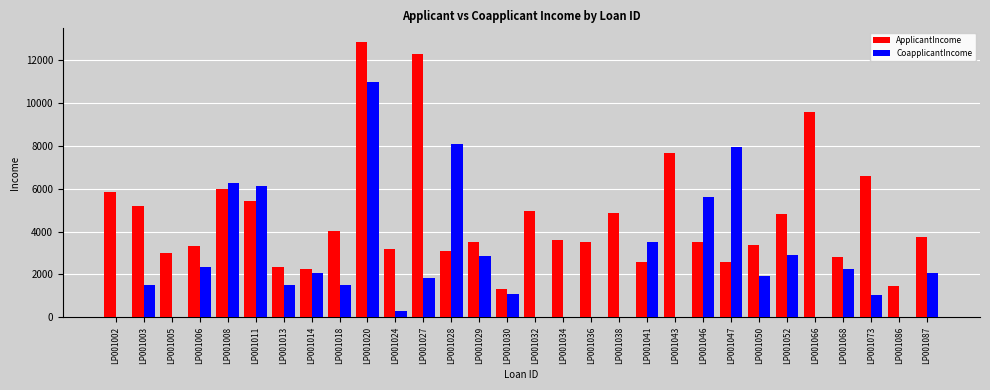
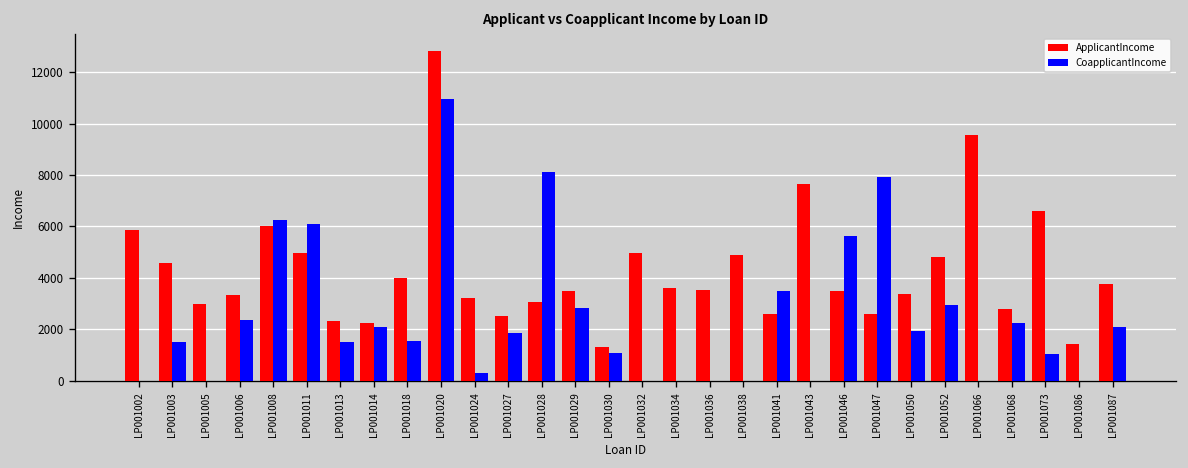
ApplicantIncome, LP001003: 5200 -> 4600
ApplicantIncome, LP001011: 5400 -> 5000
ApplicantIncome, LP001027: 12300 -> 2500
